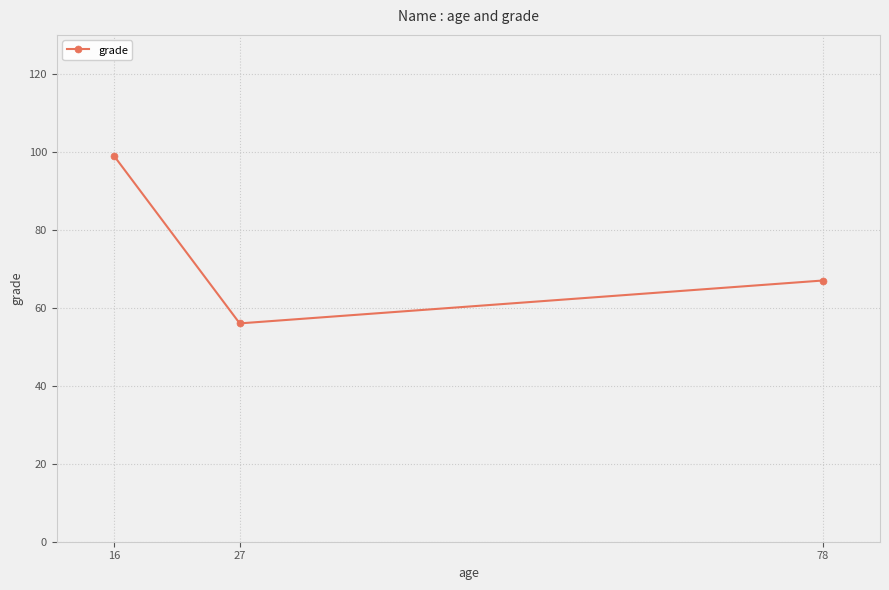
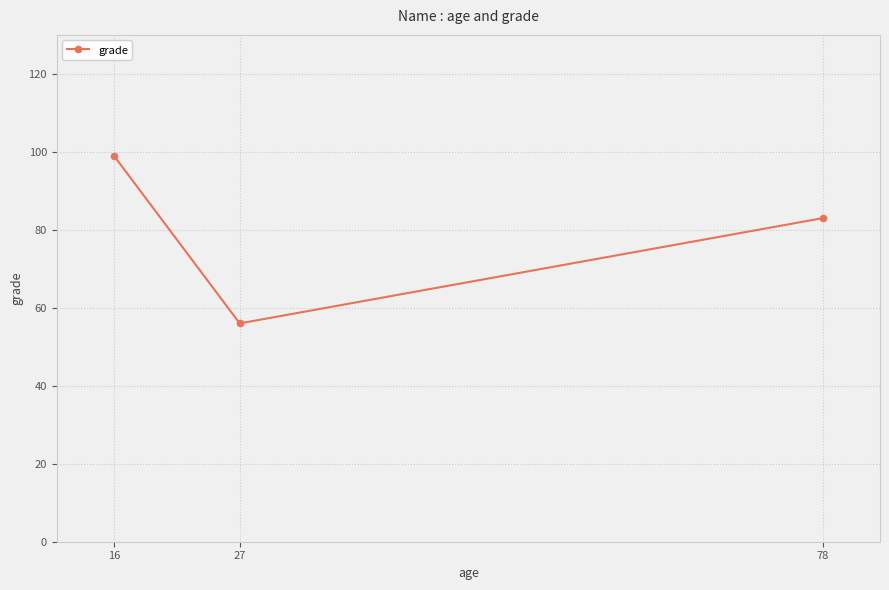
78: 67 -> 83
